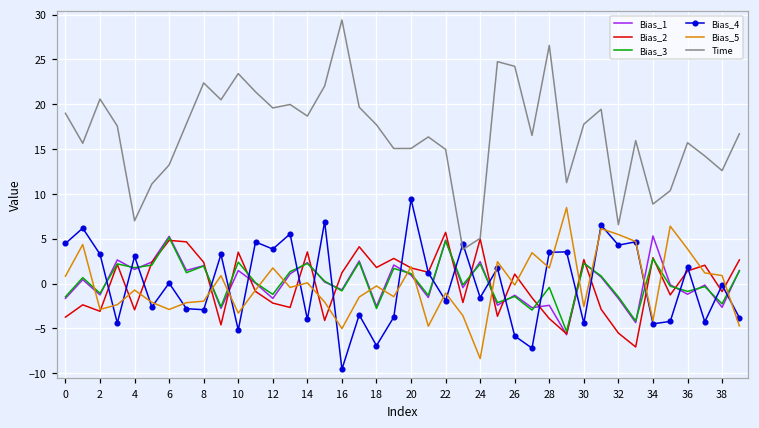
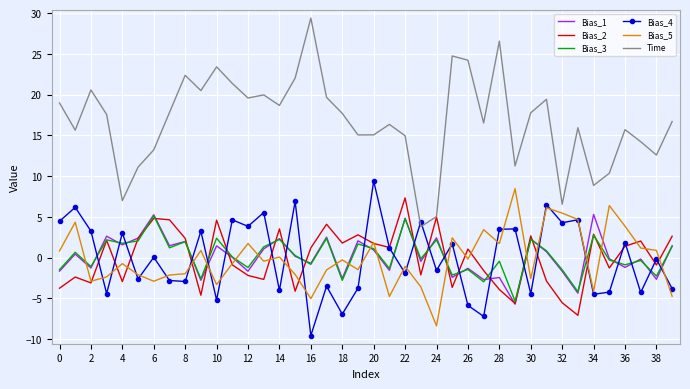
Bias_2, 10: 3 -> 5
Bias_2, 22: 6 -> 7
